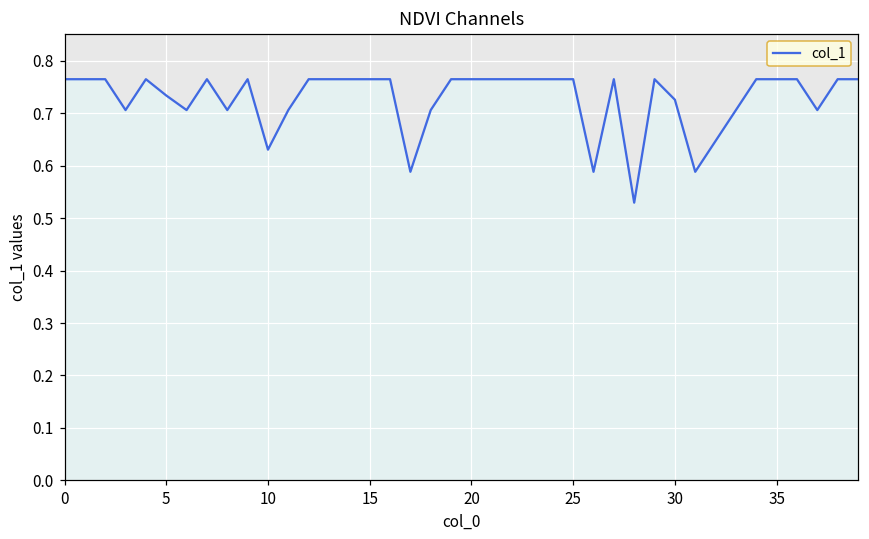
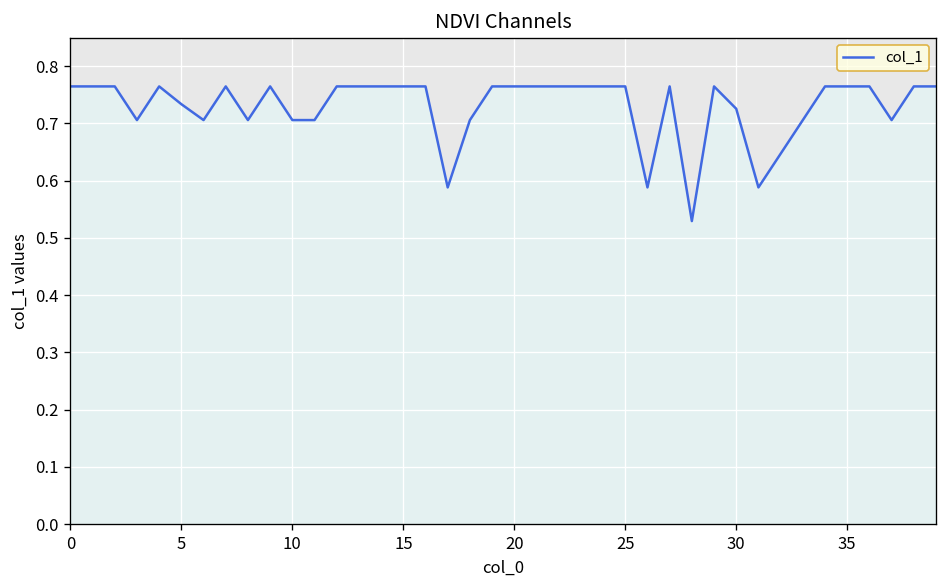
10: 0.63 -> 0.71
